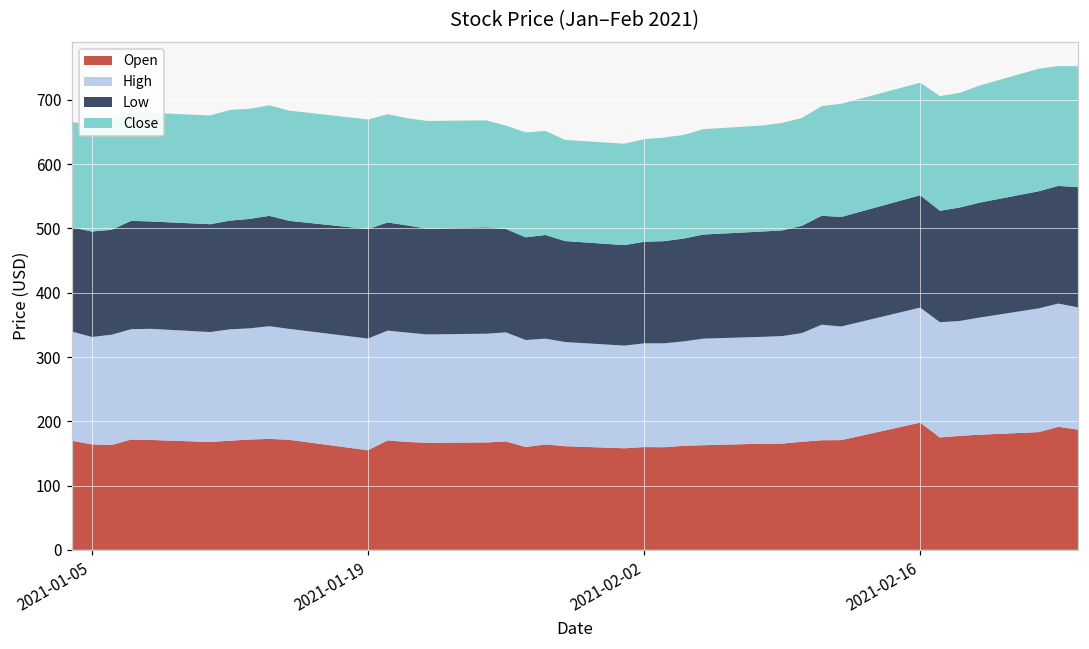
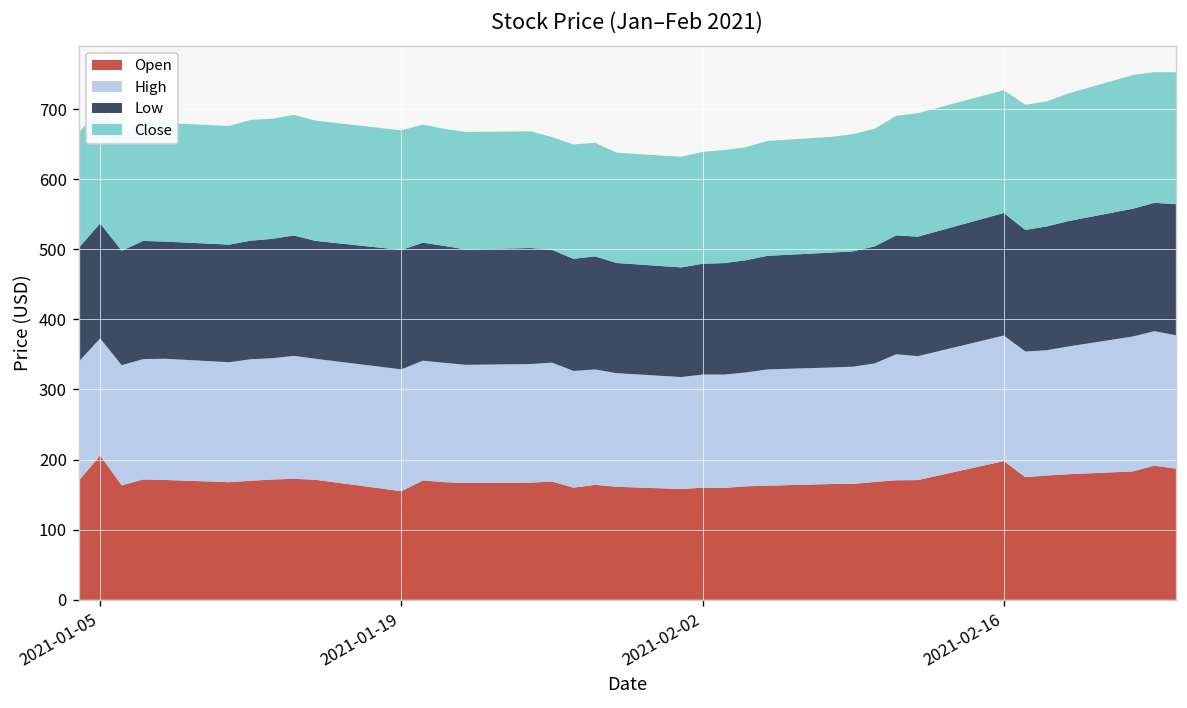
Open, 2021-01-05: 160 -> 210
